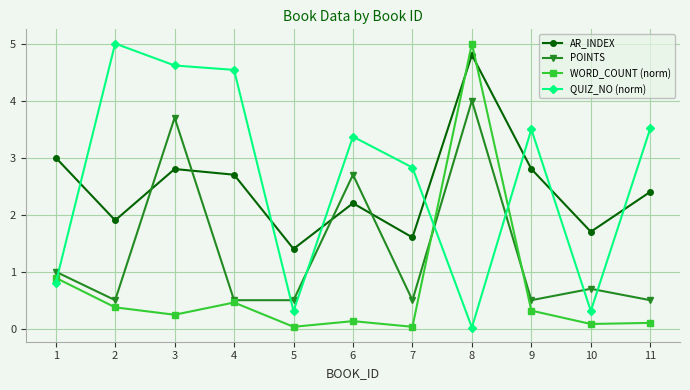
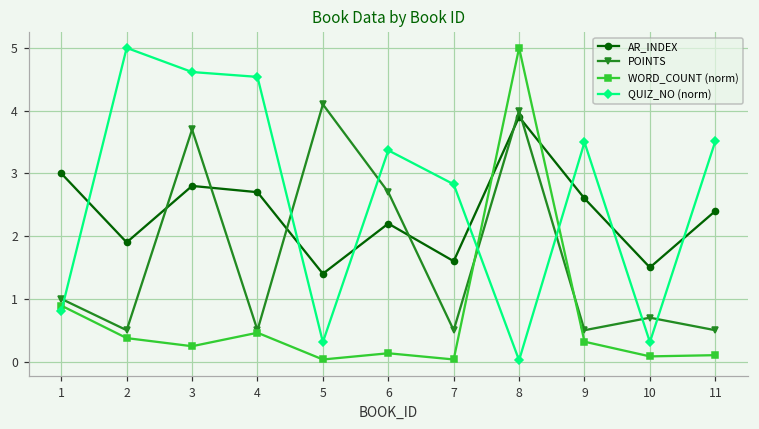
POINTS, 5: 0.5 -> 4.1
AR_INDEX, 8: 4.8 -> 3.9
AR_INDEX, 9: 2.8 -> 2.6
AR_INDEX, 10: 1.7 -> 1.5
